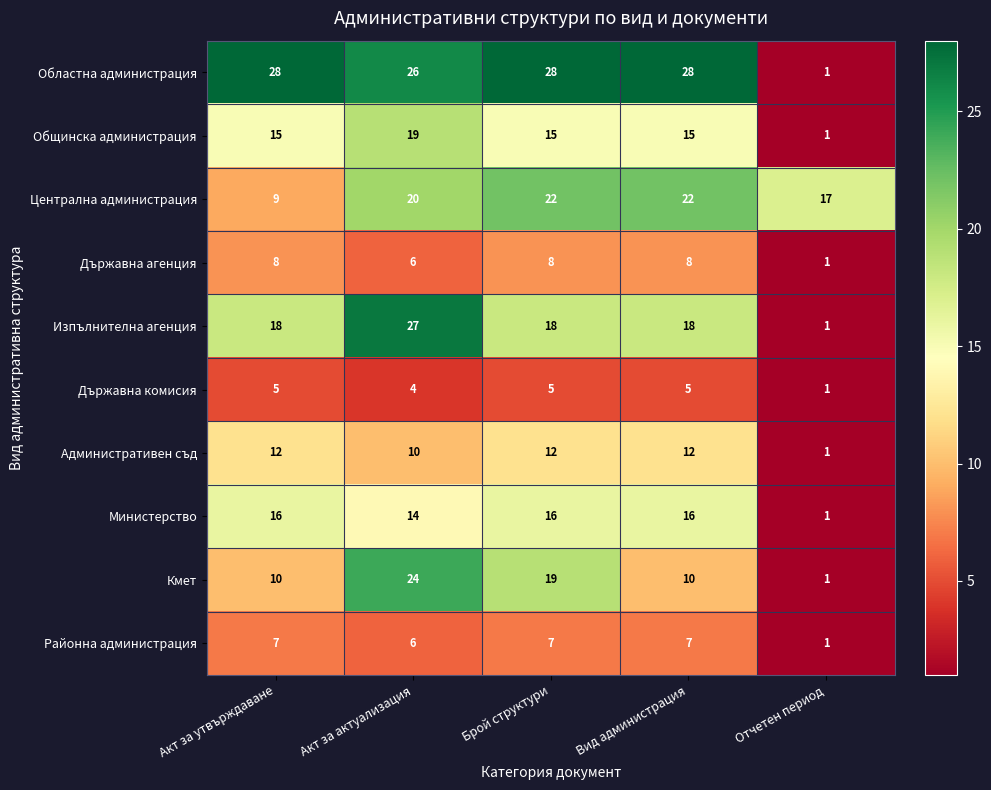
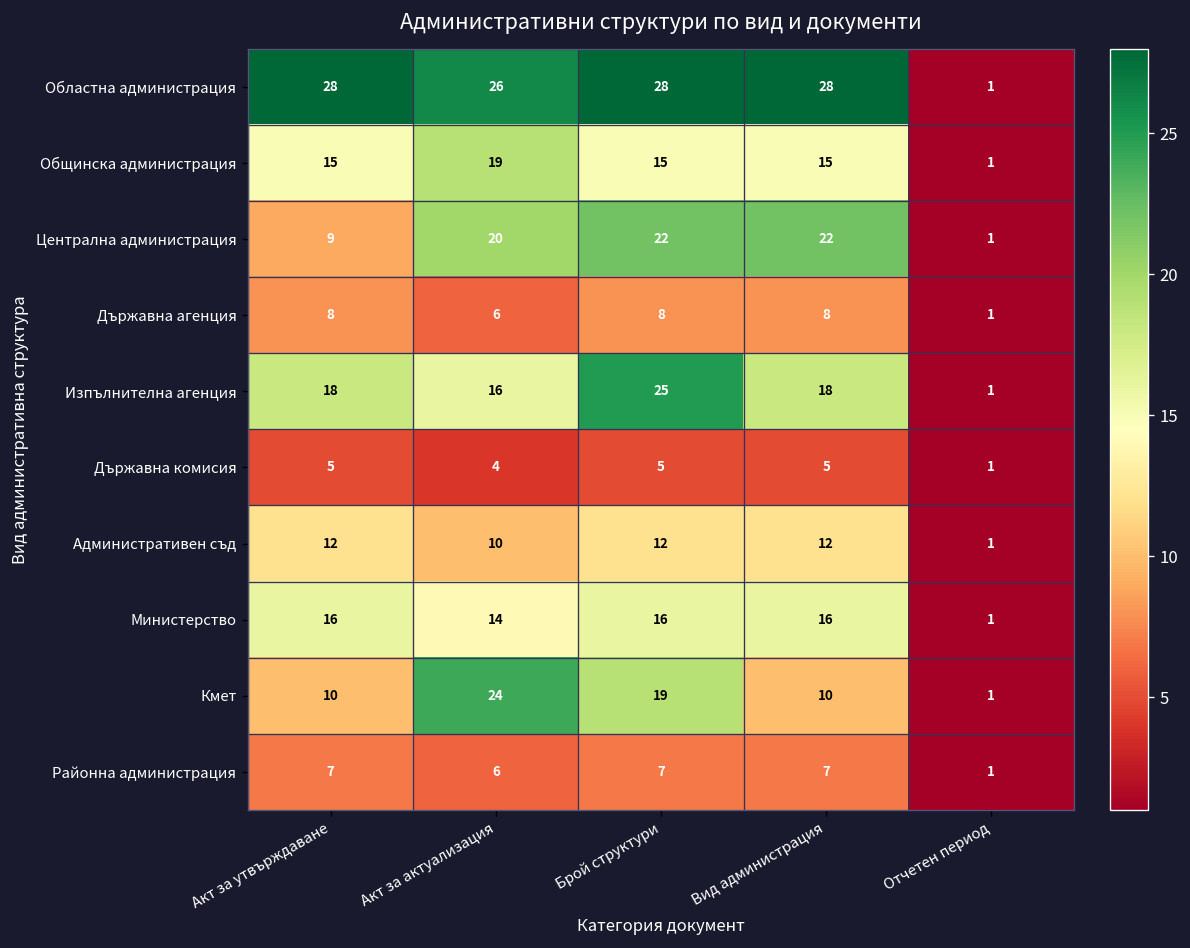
Централна администрация, Отчетен период: 17 -> 1
Изпълнителна агенция, Акт за актуализация: 27 -> 16
Изпълнителна агенция, Брой структури: 18 -> 25
